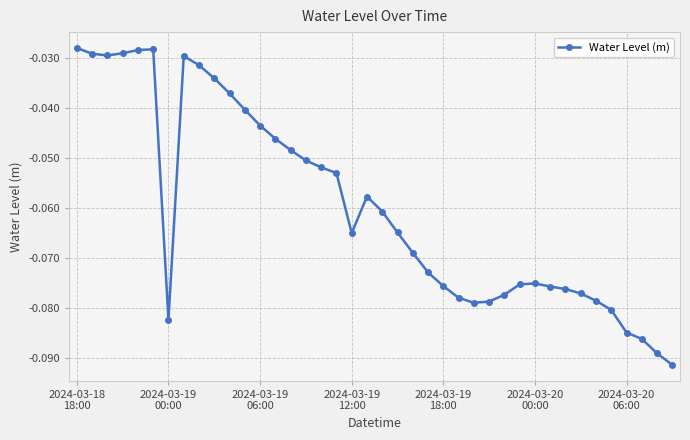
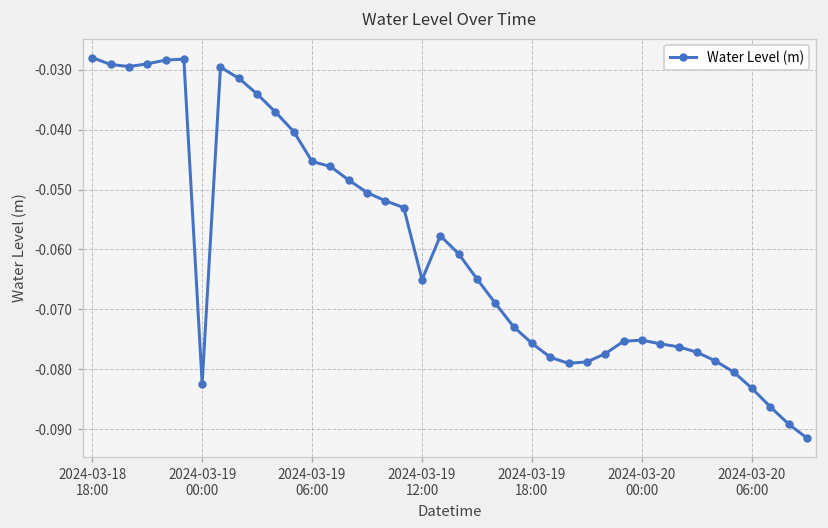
2024-03-19 06:00: -0.044 -> -0.045
2024-03-20 06:00: -0.085 -> -0.083
